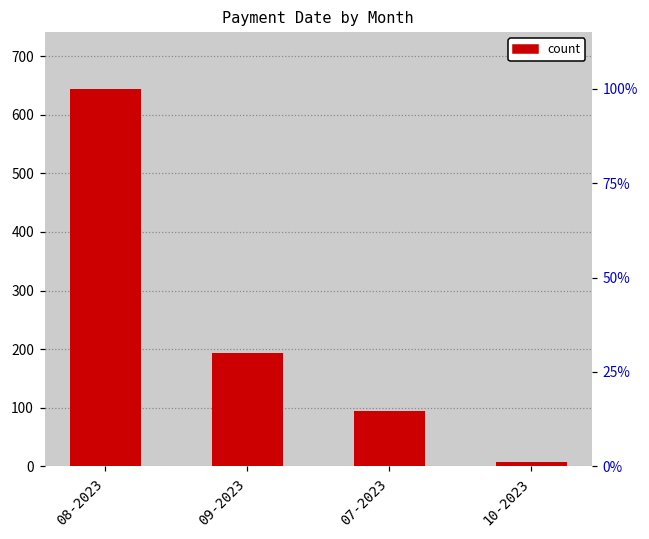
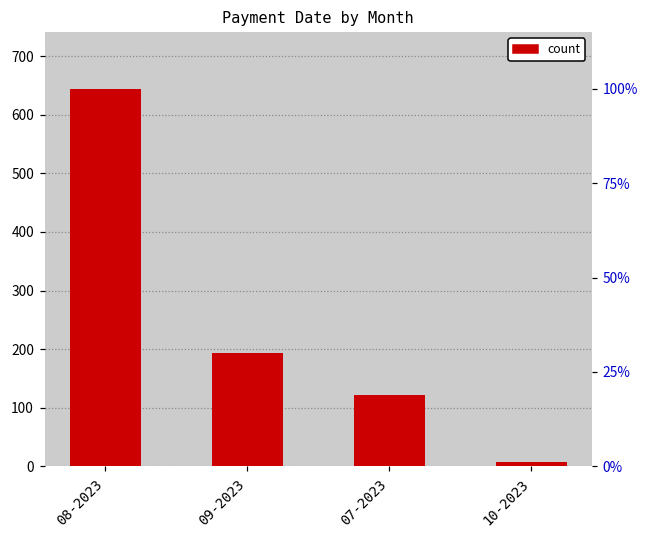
07-2023: 100 -> 120
